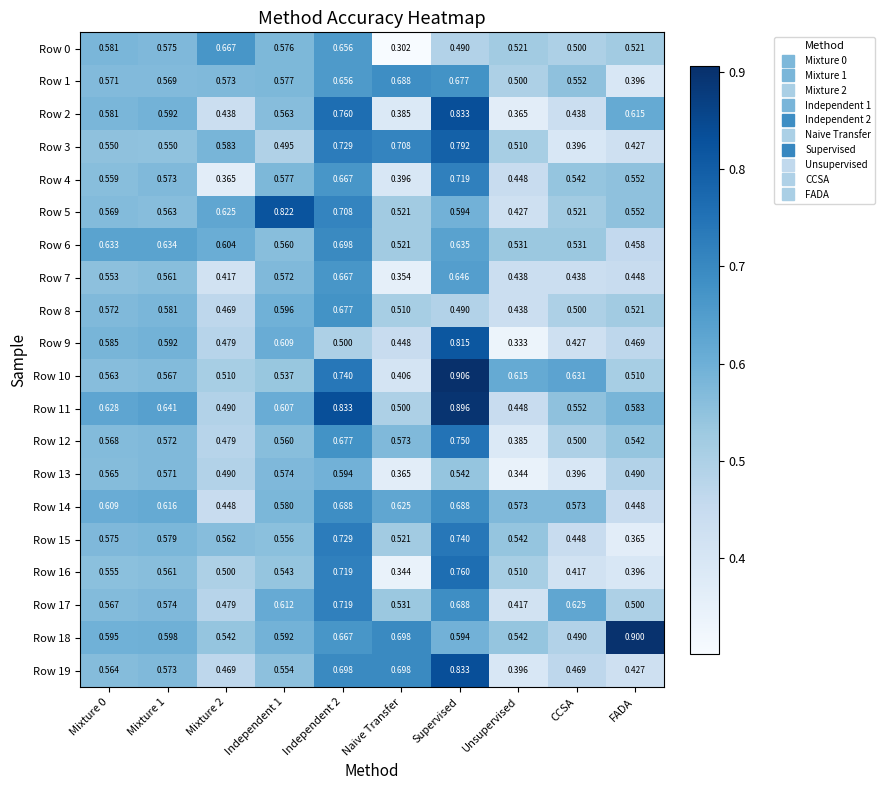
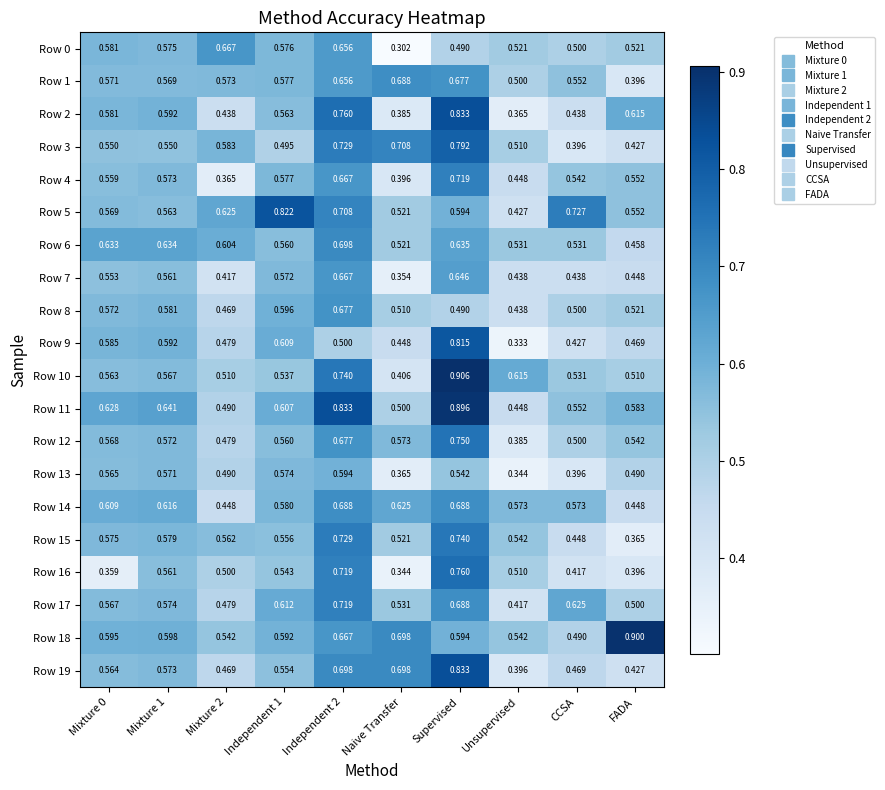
Row 5, CCSA: 0.521 -> 0.727
Row 10, CCSA: 0.631 -> 0.531
Row 16, Mixture 0: 0.555 -> 0.359
